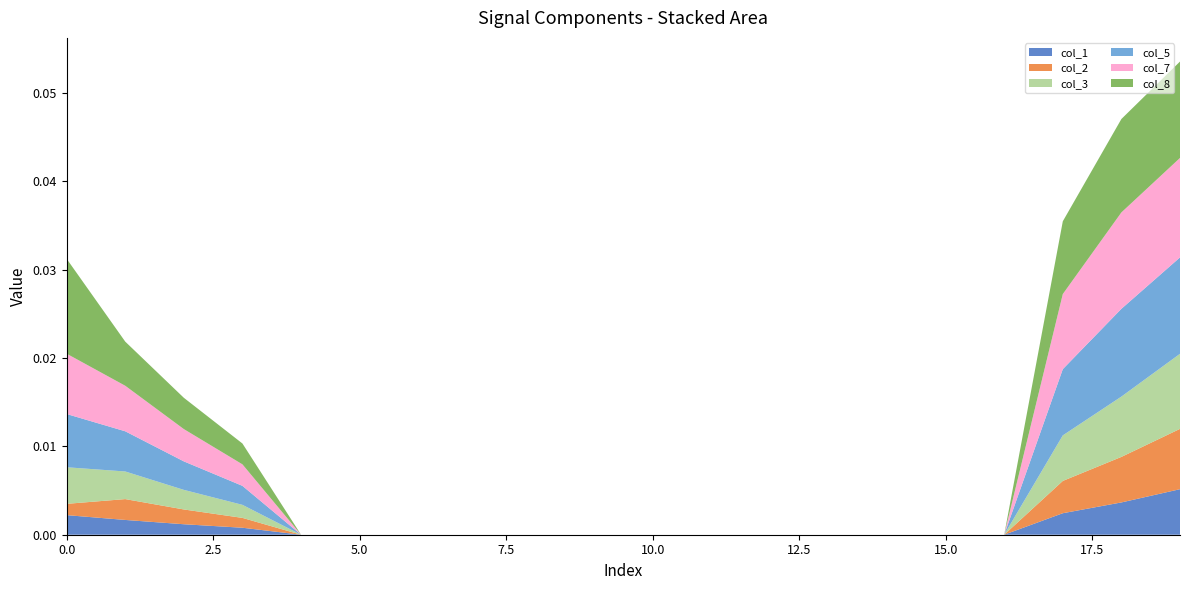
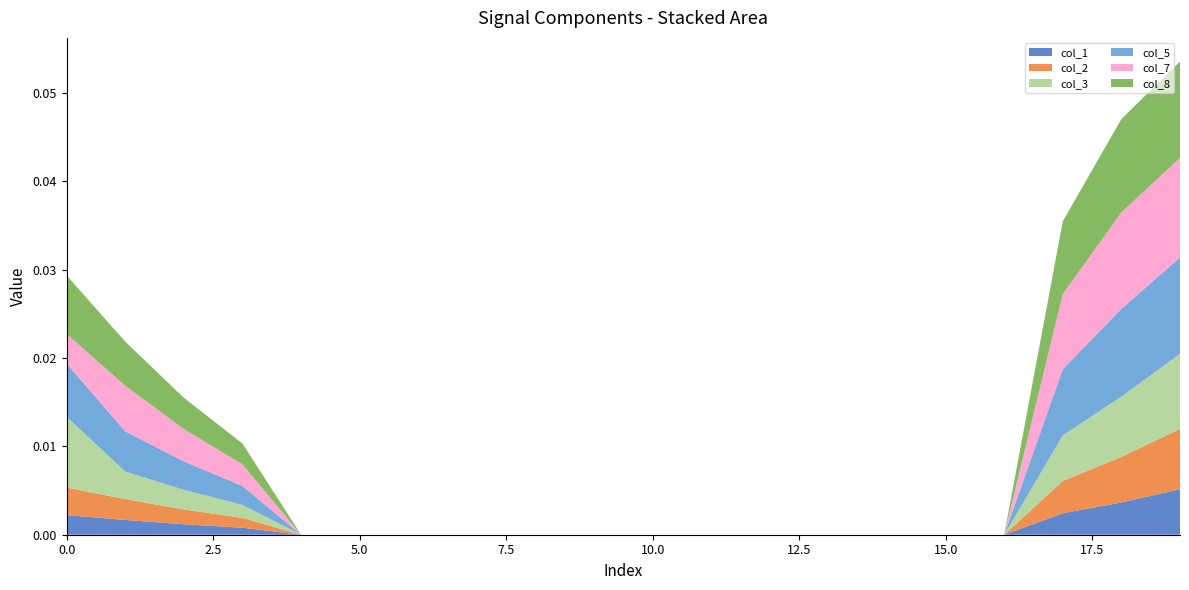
col_2, 0.0: 0.001 -> 0.003
col_3, 0.0: 0.004 -> 0.008
col_7, 0.0: 0.007 -> 0.003
col_8, 0.0: 0.011 -> 0.007
